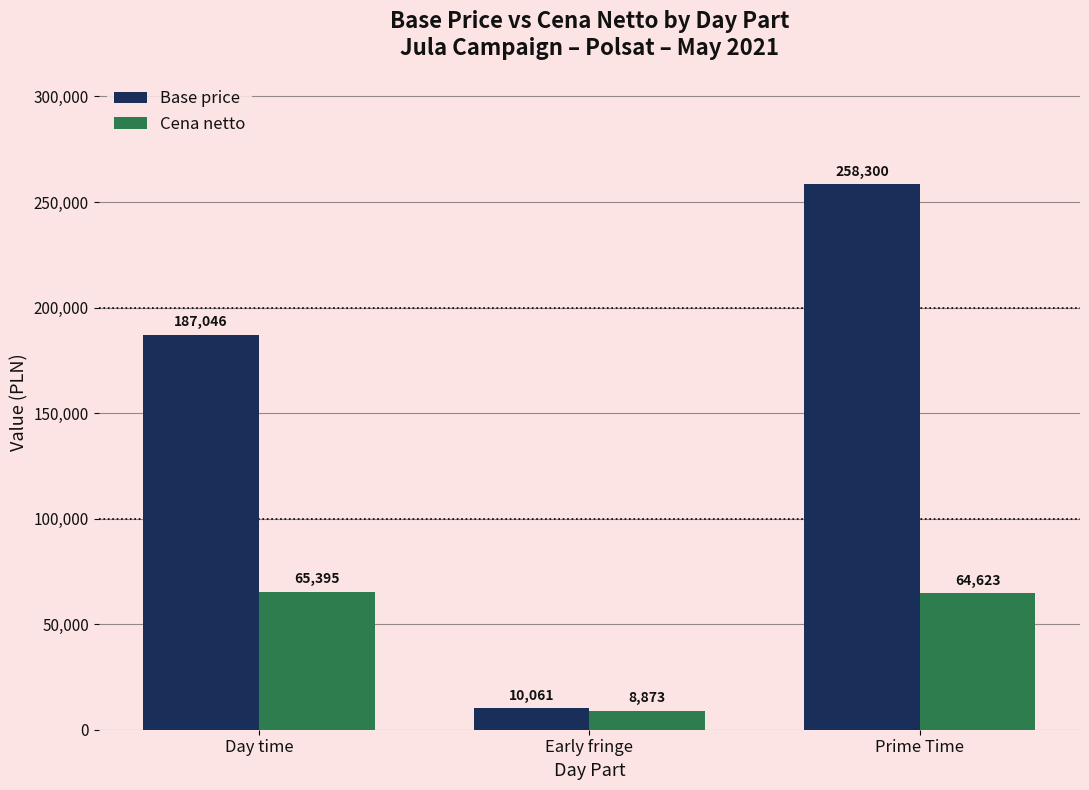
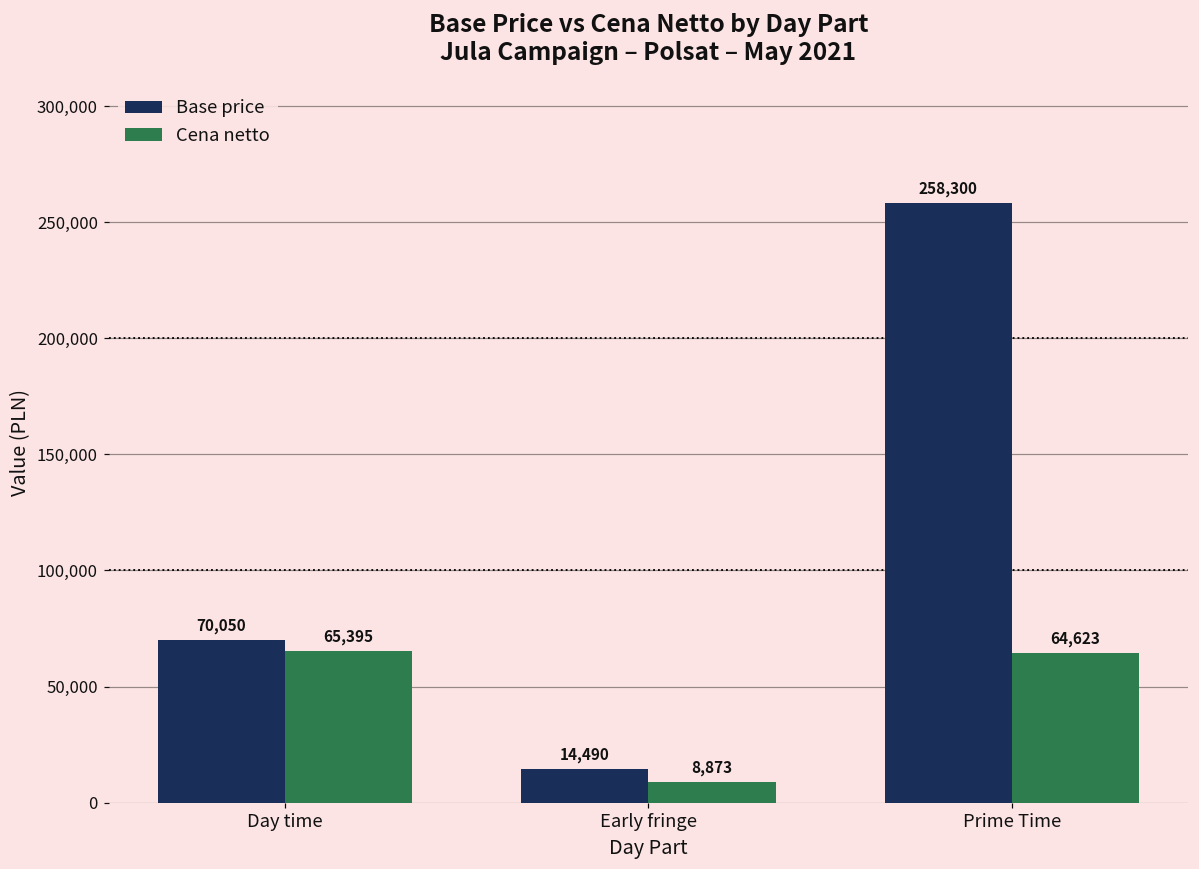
Base price, Day time: 187,046 -> 70,050
Base price, Early fringe: 10,061 -> 14,490
